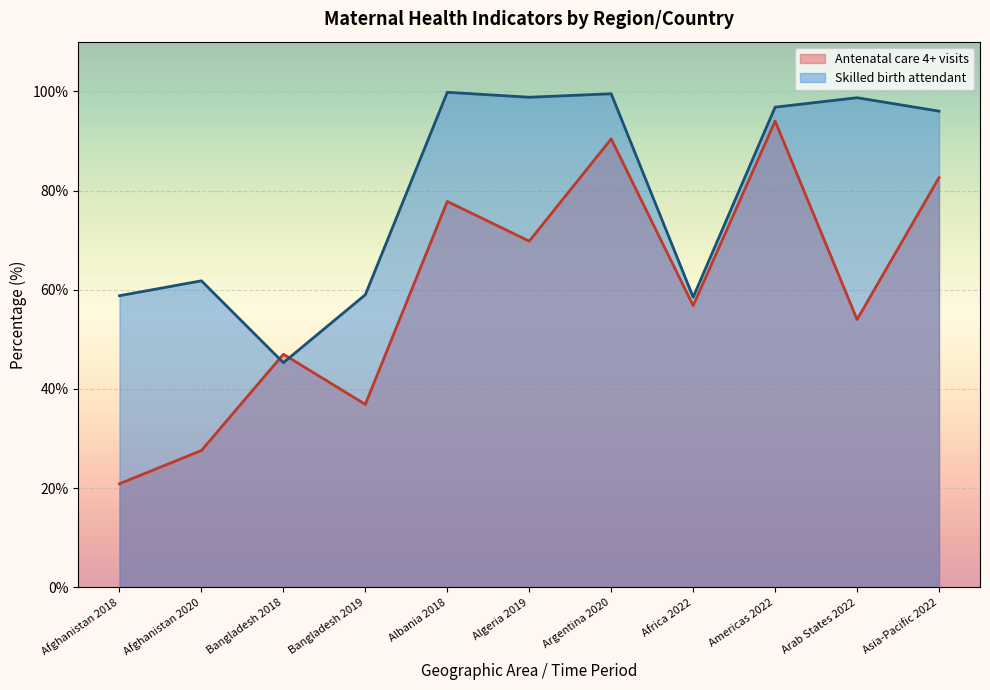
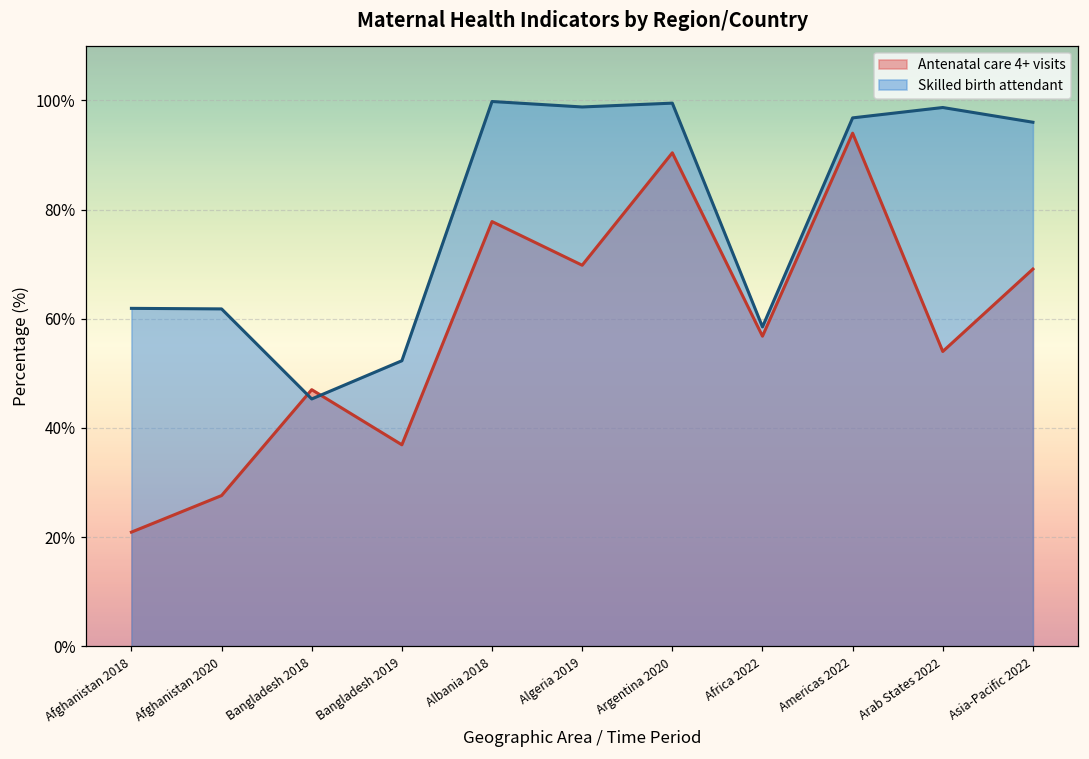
Skilled birth attendant, Afghanistan 2018: 59% -> 62%
Skilled birth attendant, Bangladesh 2019: 59% -> 52%
Antenatal care 4+ visits, Asia-Pacific 2022: 83% -> 69%
